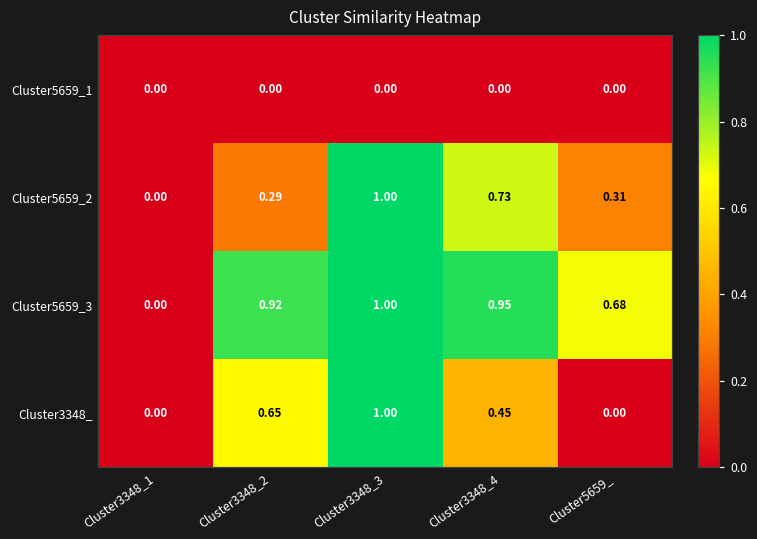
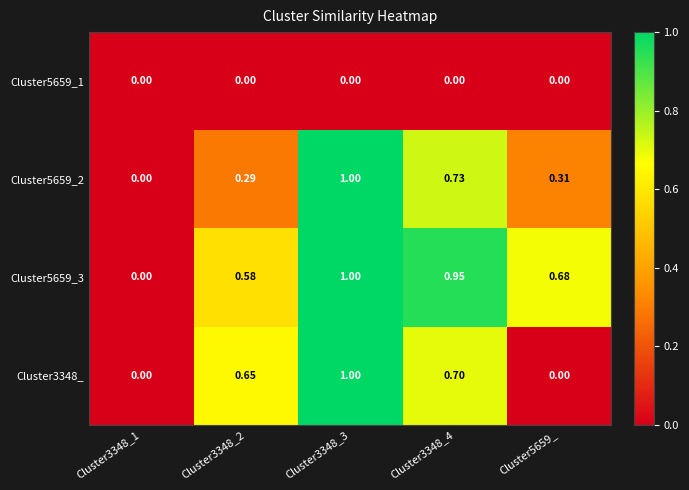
Cluster5659_3, Cluster3348_2: 0.92 -> 0.58
Cluster3348_, Cluster3348_4: 0.45 -> 0.70
